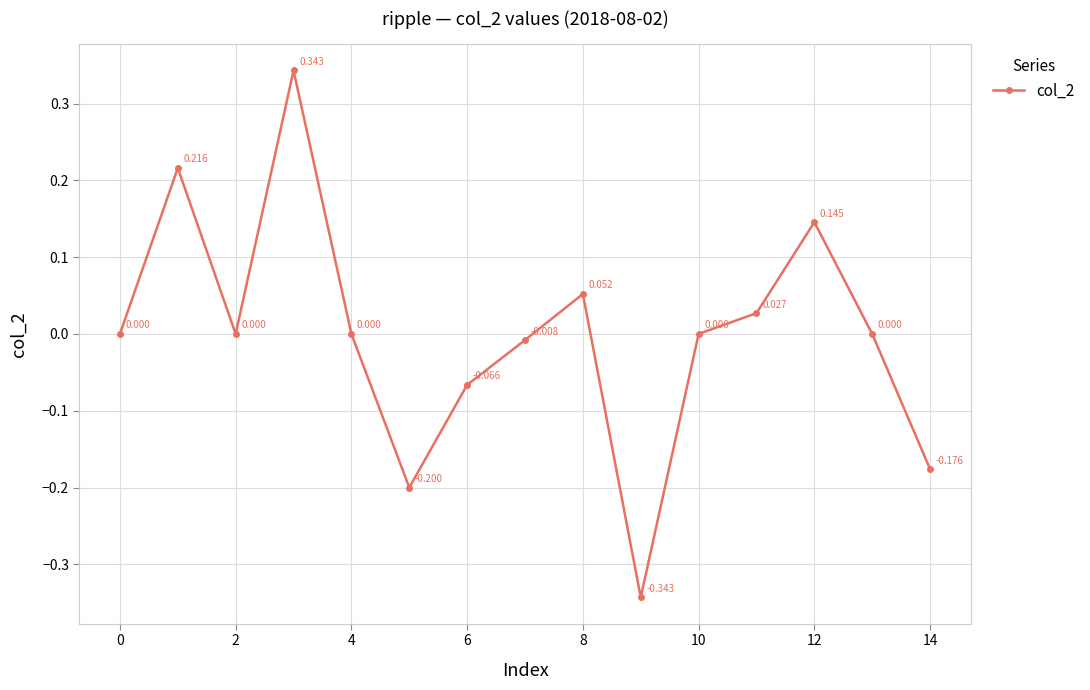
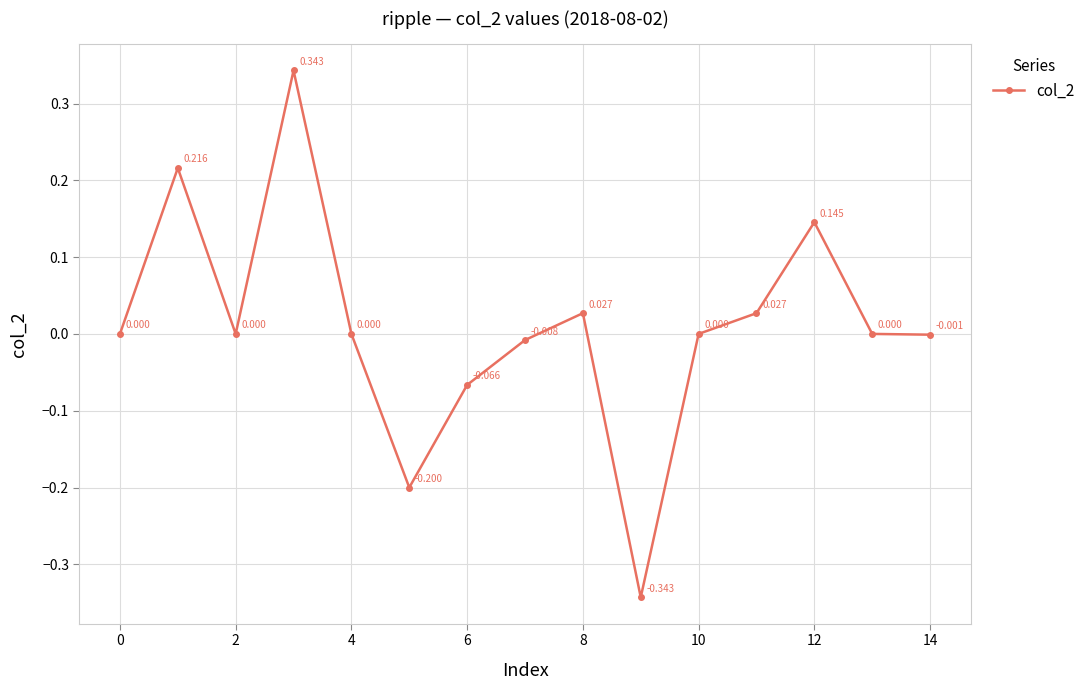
8: 0.052 -> 0.027
14: -0.176 -> -0.001
